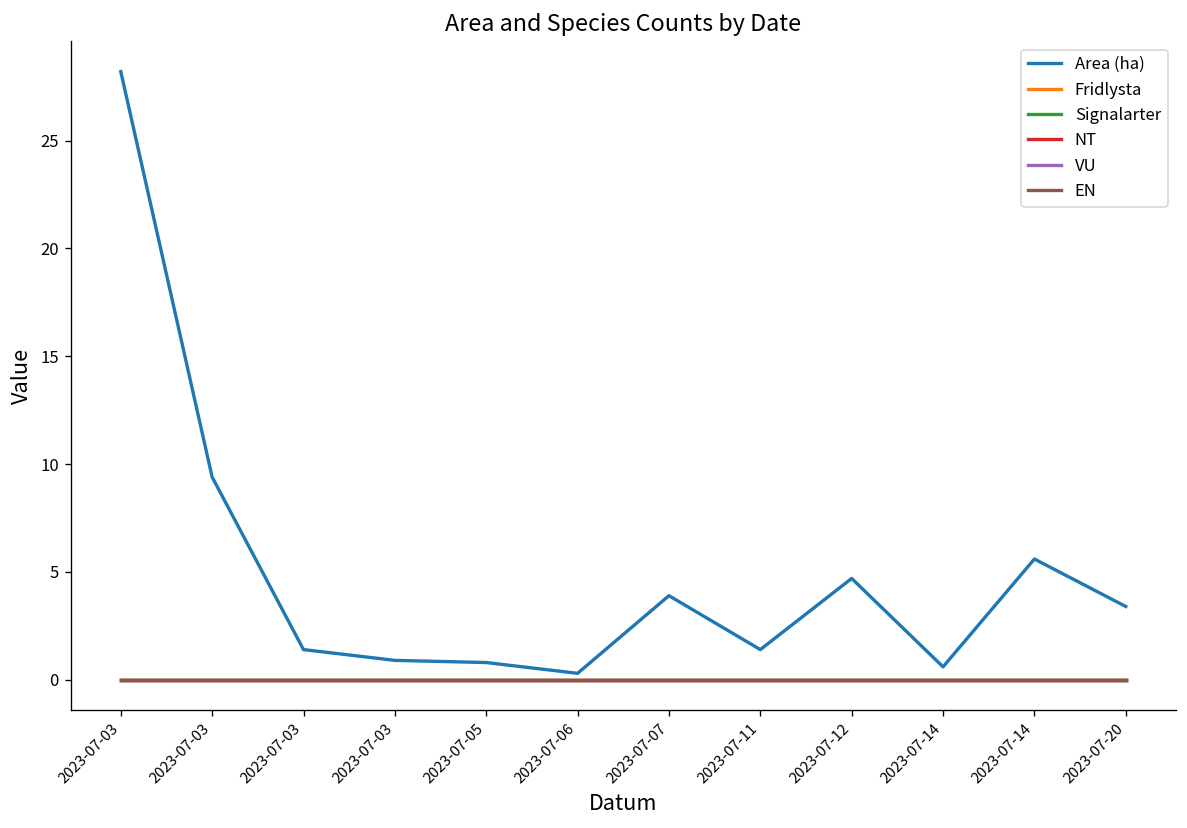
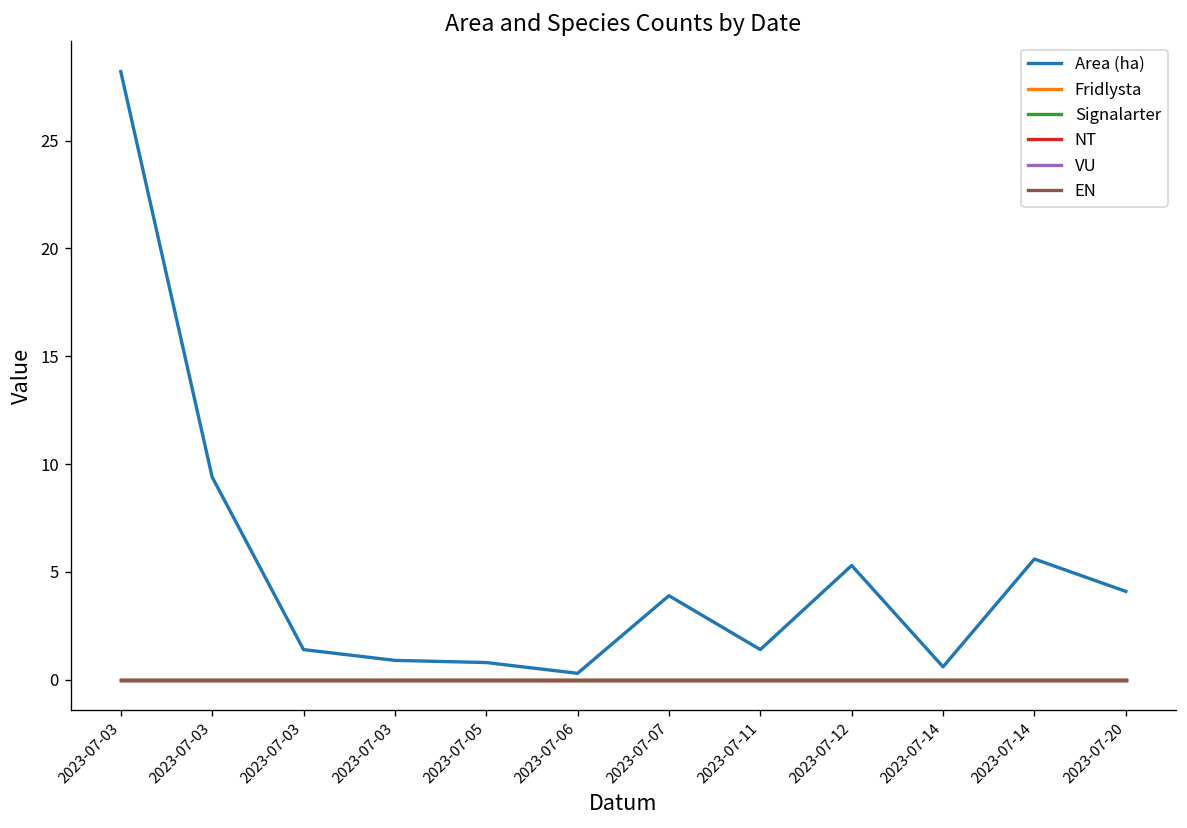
Area (ha), 2023-07-12: 4.7 -> 5.3
Area (ha), 2023-07-20: 3.4 -> 4.1
